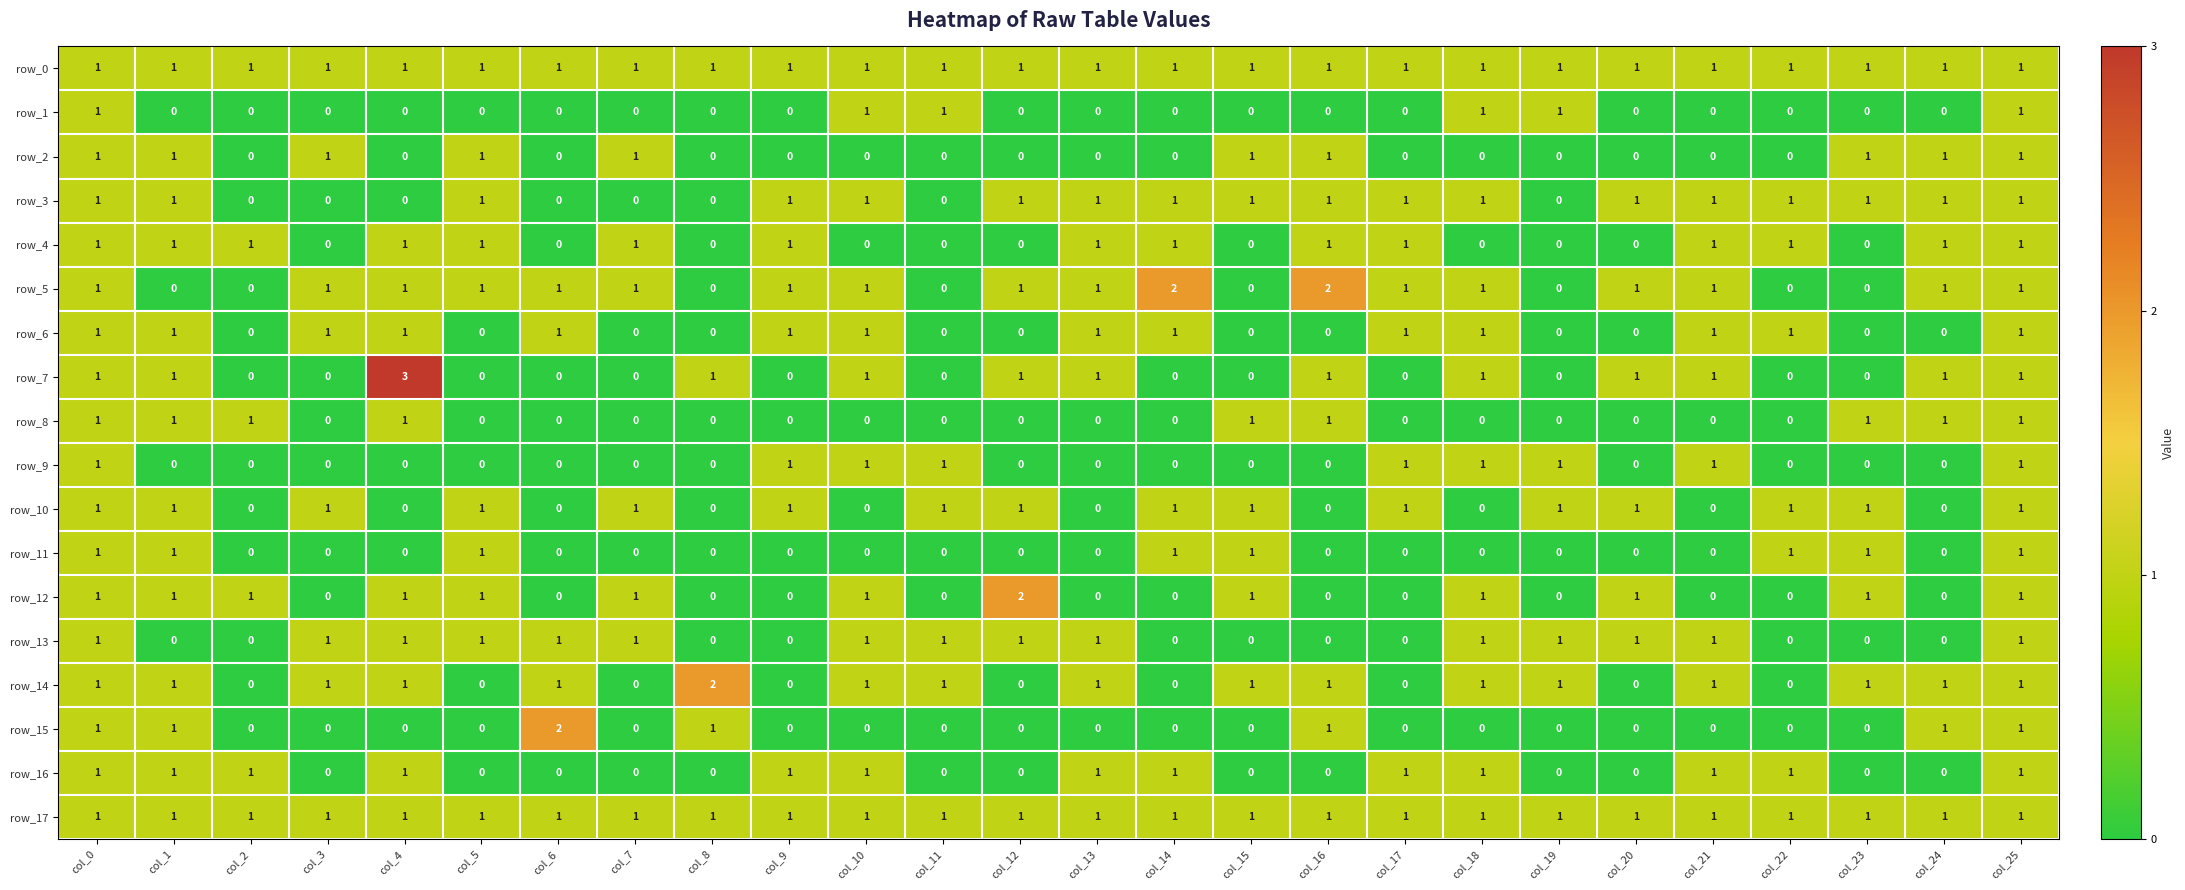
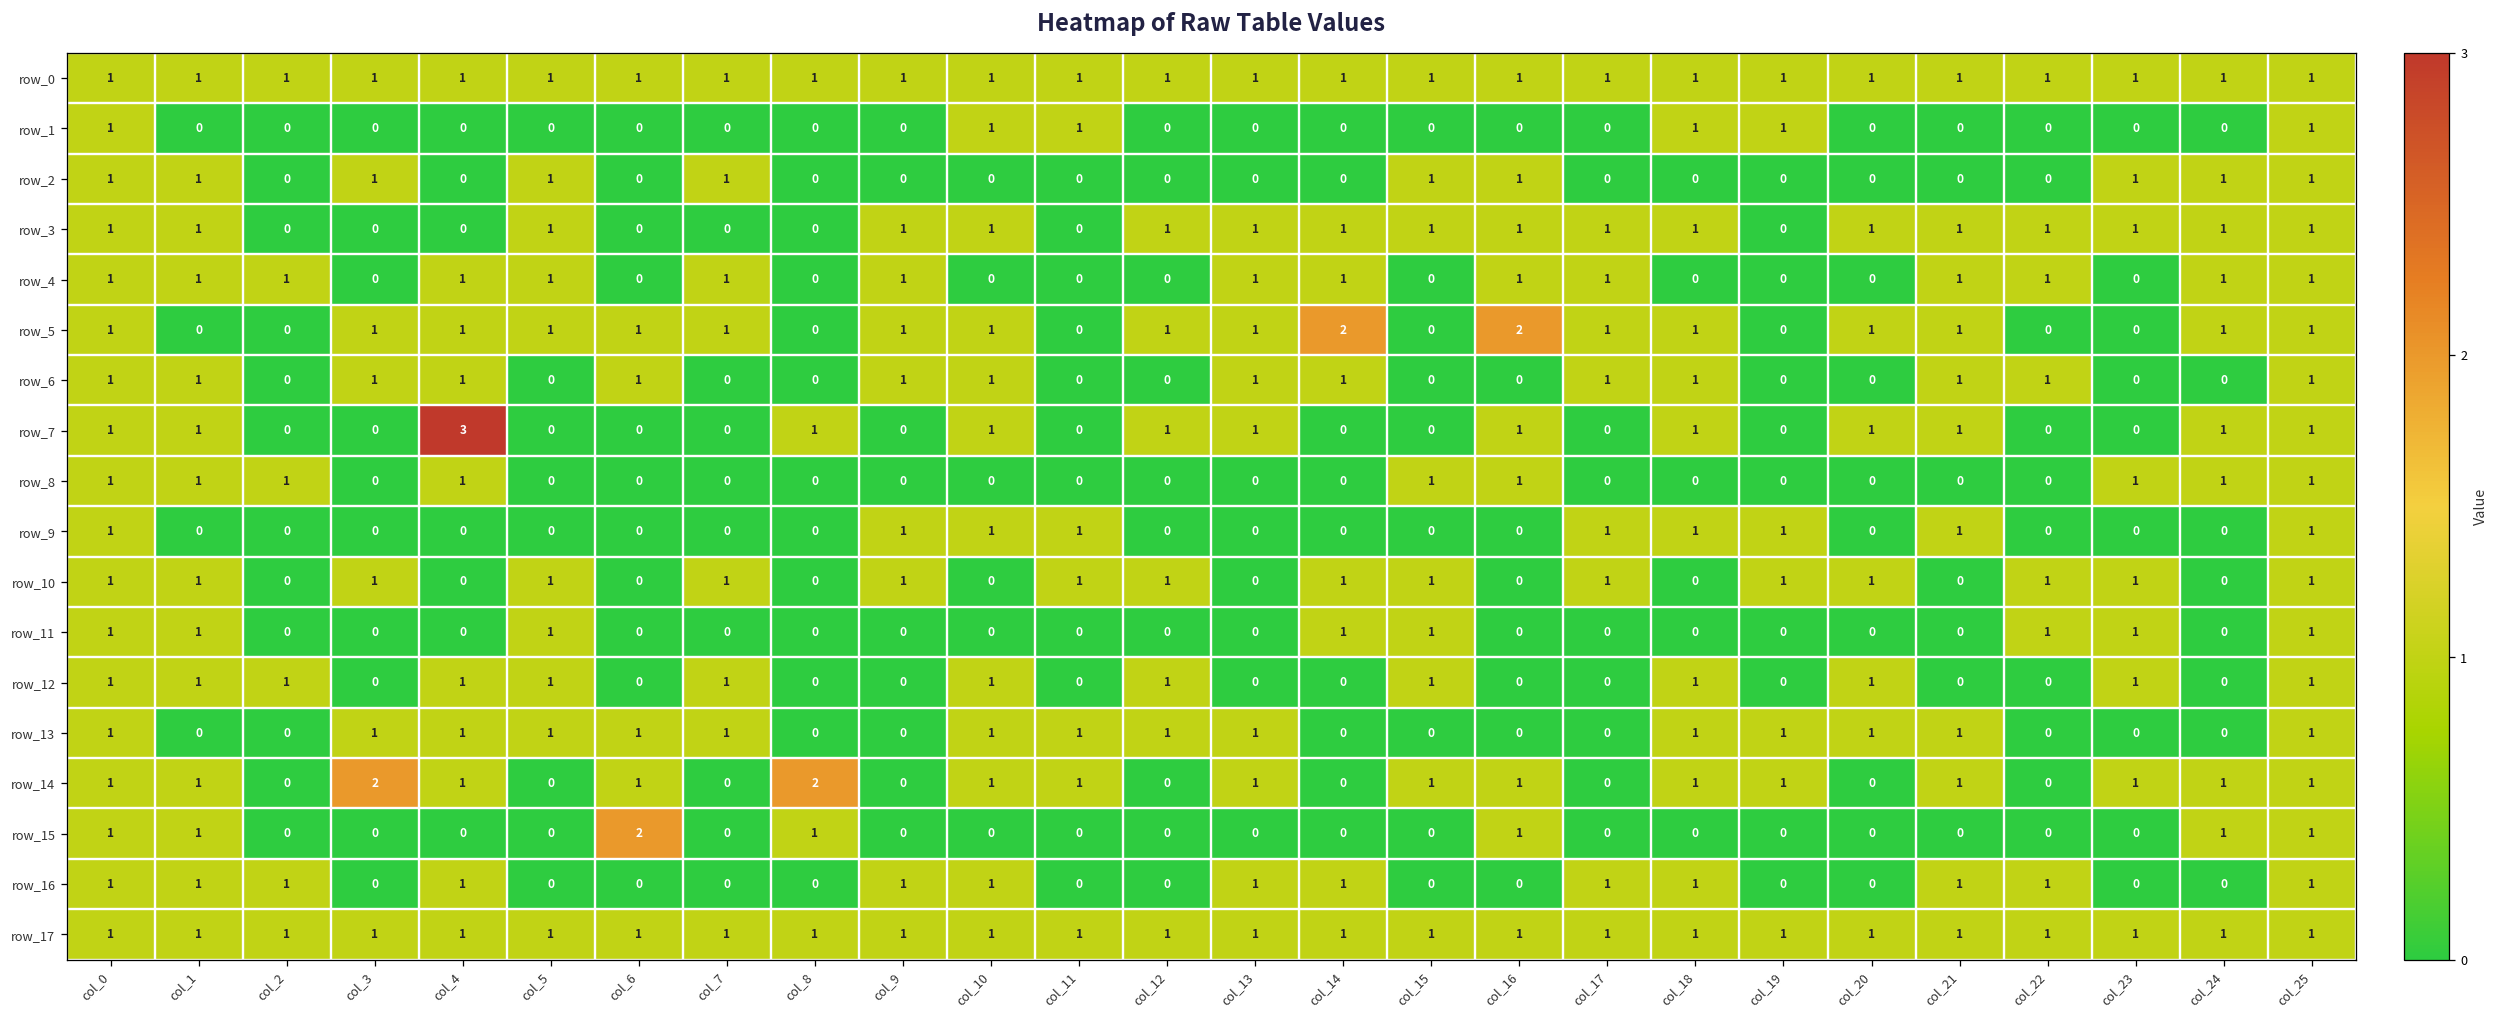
row_12, col_12: 2 -> 1
row_14, col_3: 1 -> 2
